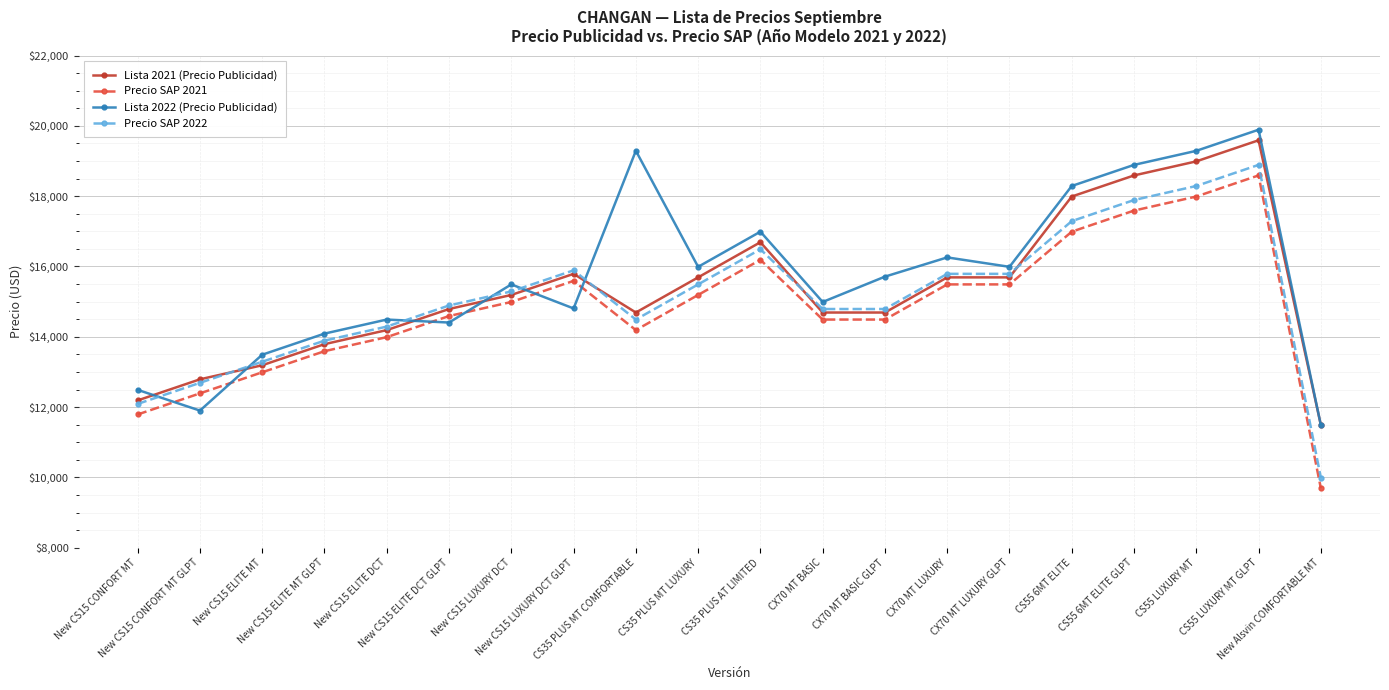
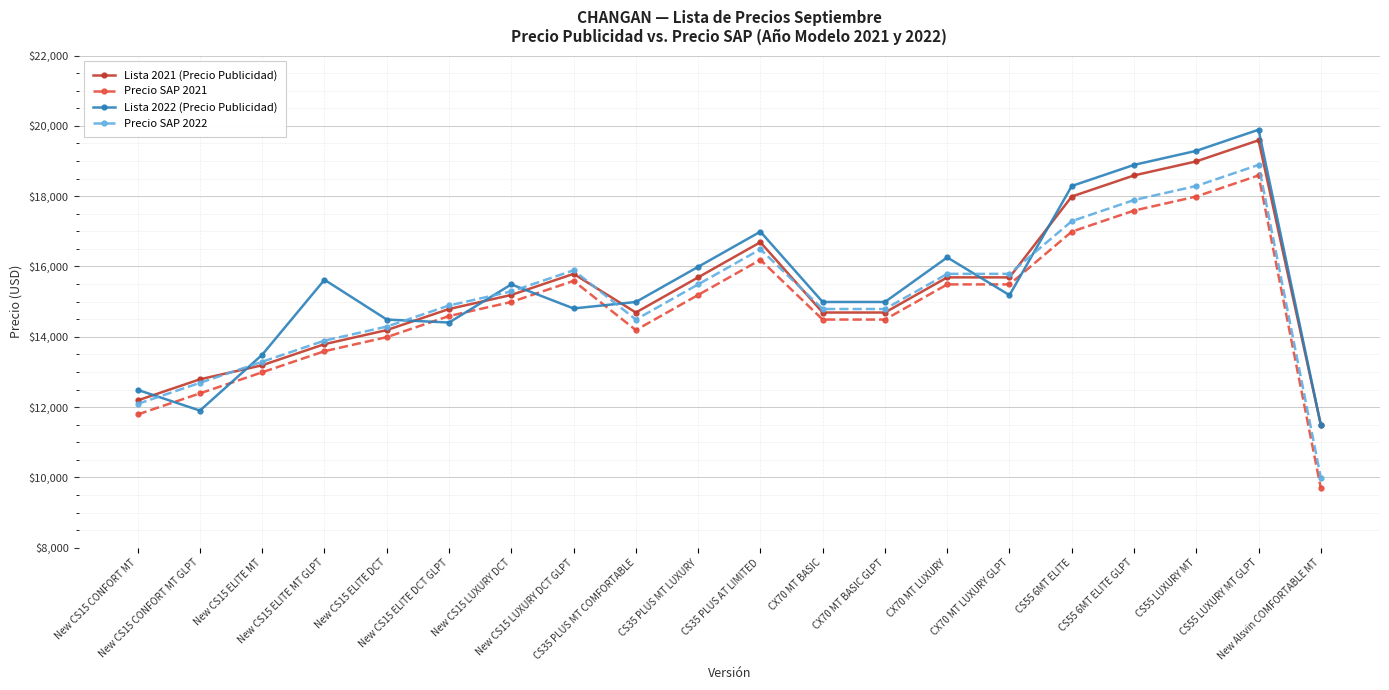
Lista 2022 (Precio Publicidad), New CS15 ELITE MT GLPT: $14,100 -> $15,600
Lista 2022 (Precio Publicidad), CS35 PLUS MT COMFORTABLE: $19,300 -> $15,000
Lista 2022 (Precio Publicidad), CX70 MT BASIC GLPT: $15,700 -> $15,000
Lista 2022 (Precio Publicidad), CX70 MT LUXURY GLPT: $16,000 -> $15,200
